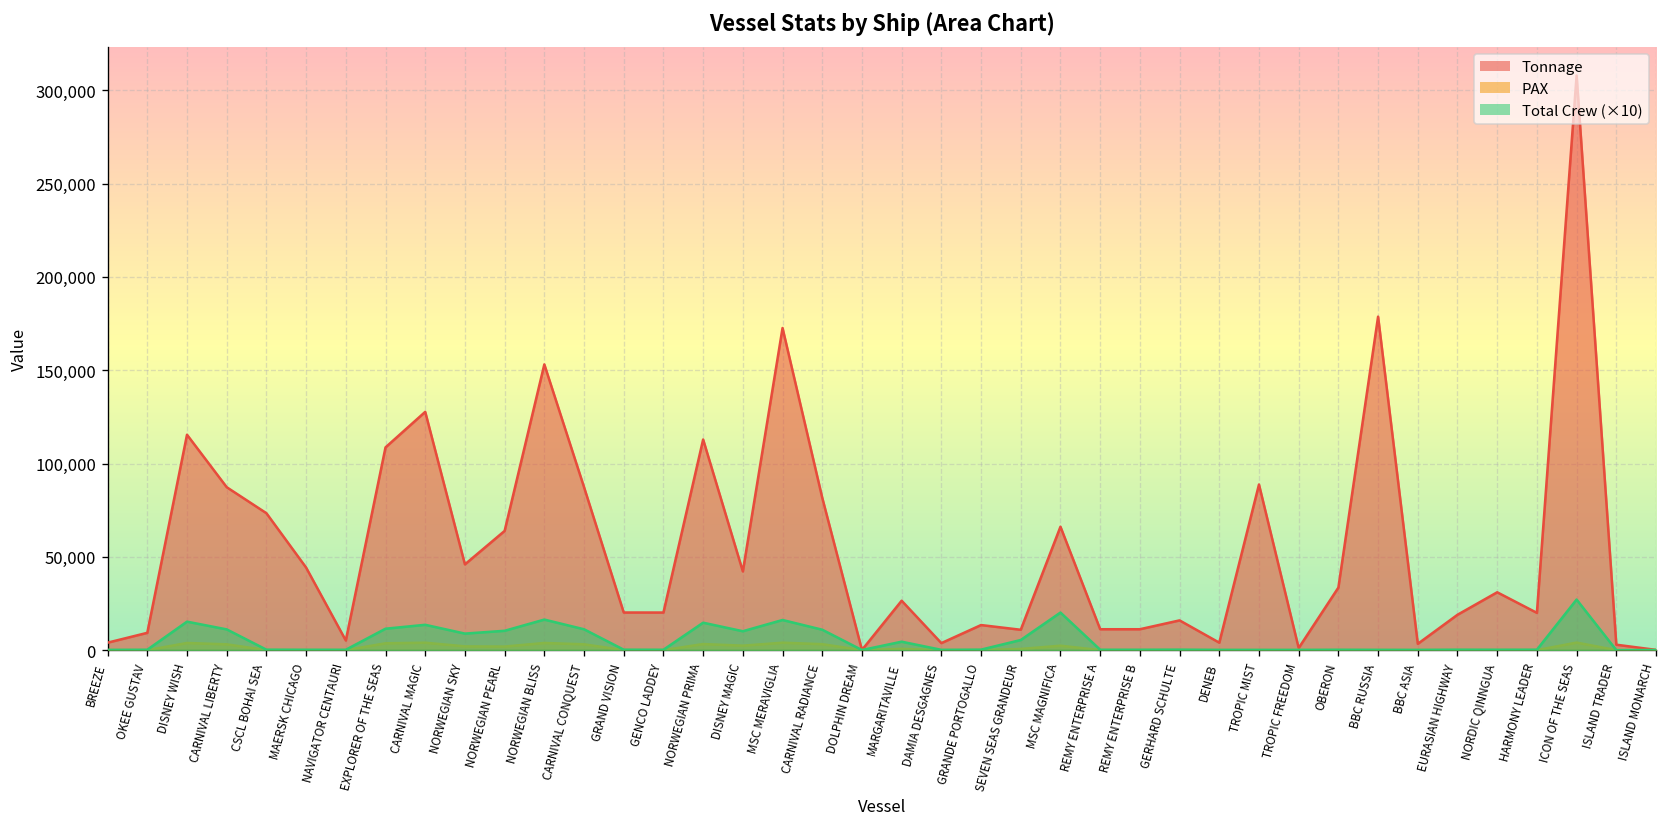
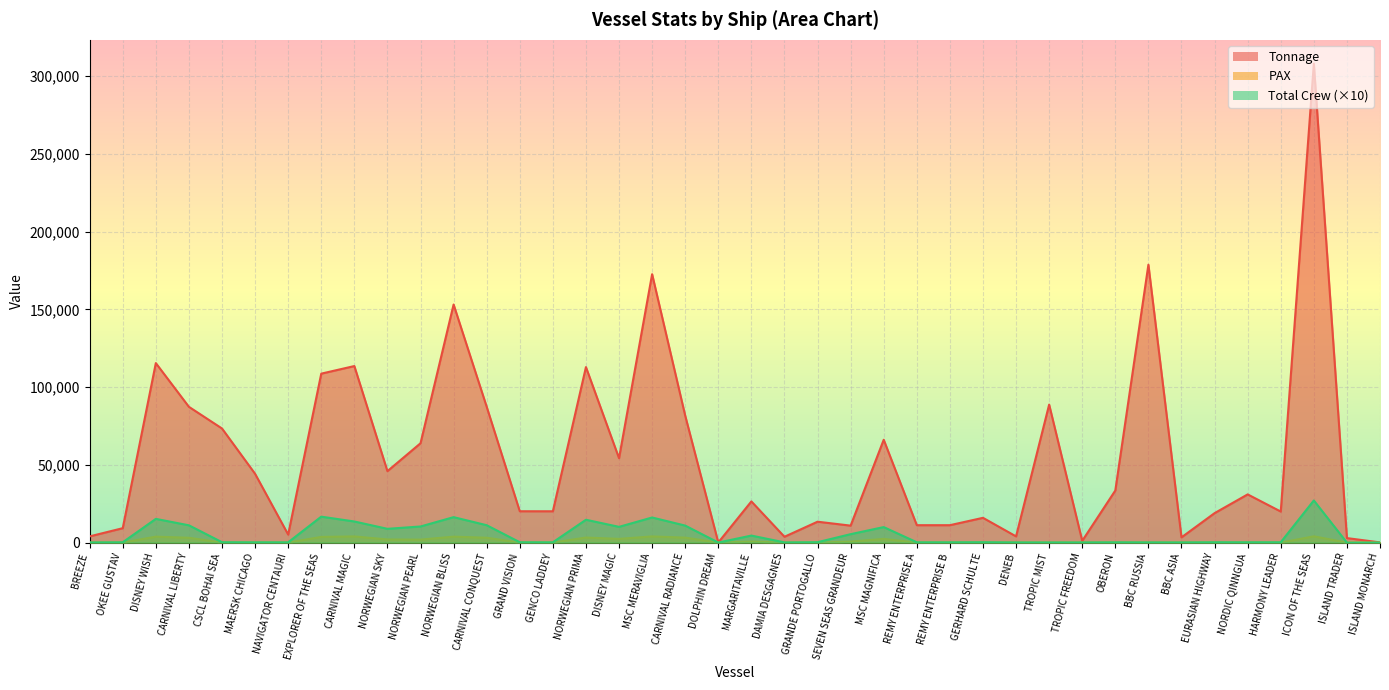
Total Crew (×10), EXPLORER OF THE SEAS: 11,000 -> 17,000
Tonnage, CARNIVAL MAGIC: 128,000 -> 114,000
Tonnage, DISNEY MAGIC: 42,000 -> 54,000
Total Crew (×10), MSC MAGNIFICA: 20,000 -> 10,000
